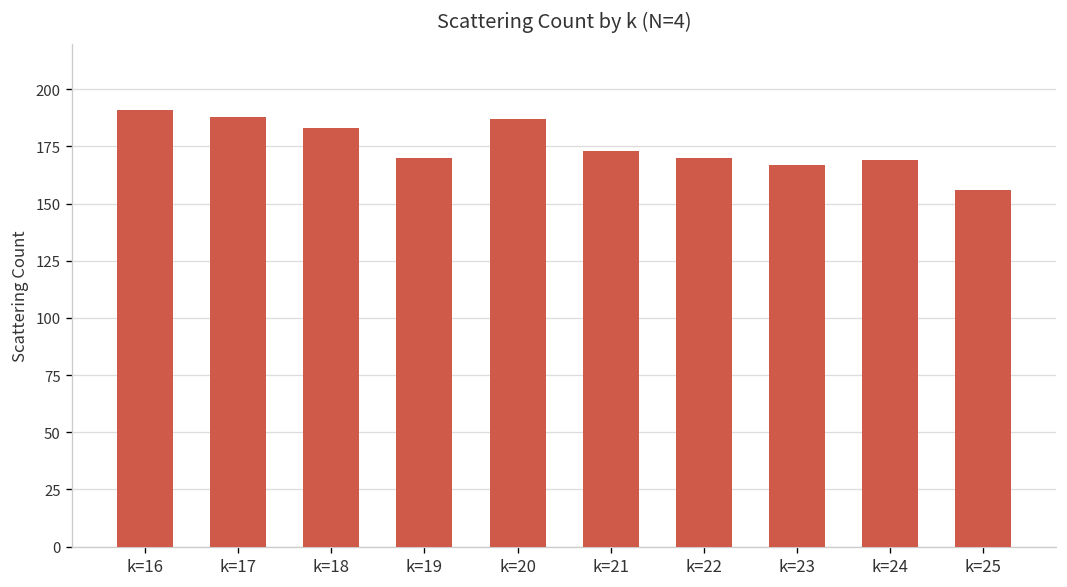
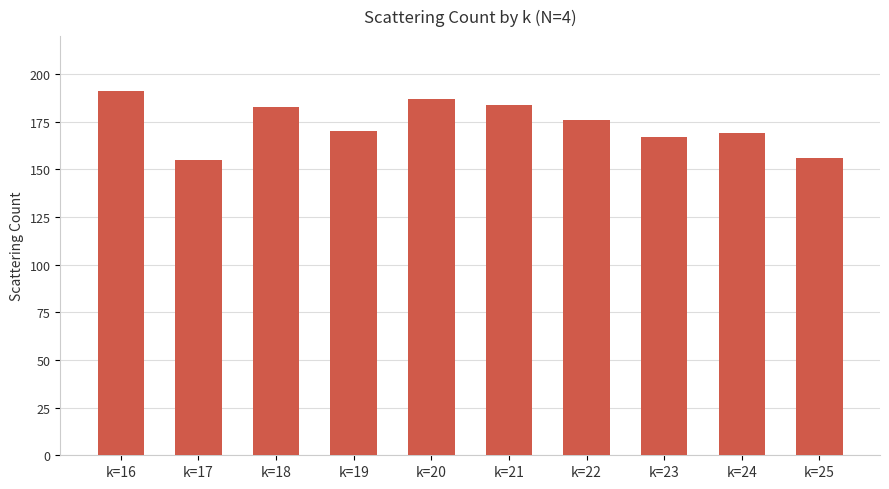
k=17: 188 -> 155
k=21: 173 -> 184
k=22: 170 -> 176
